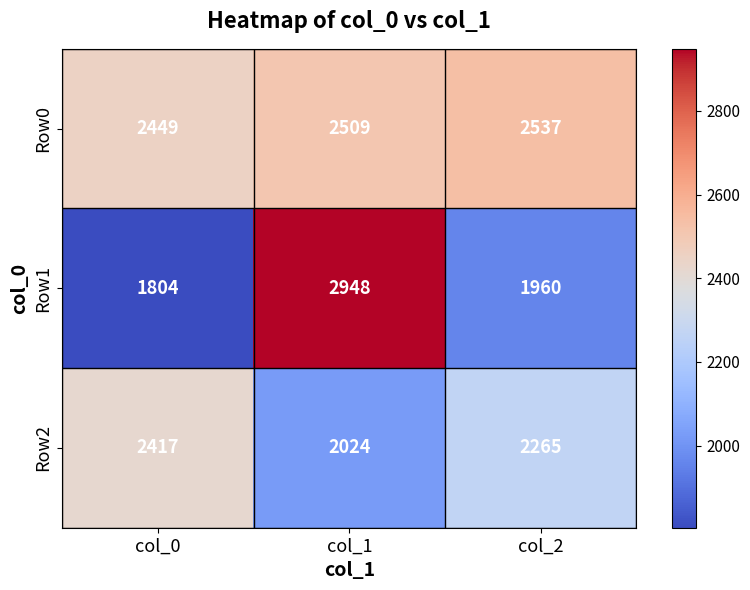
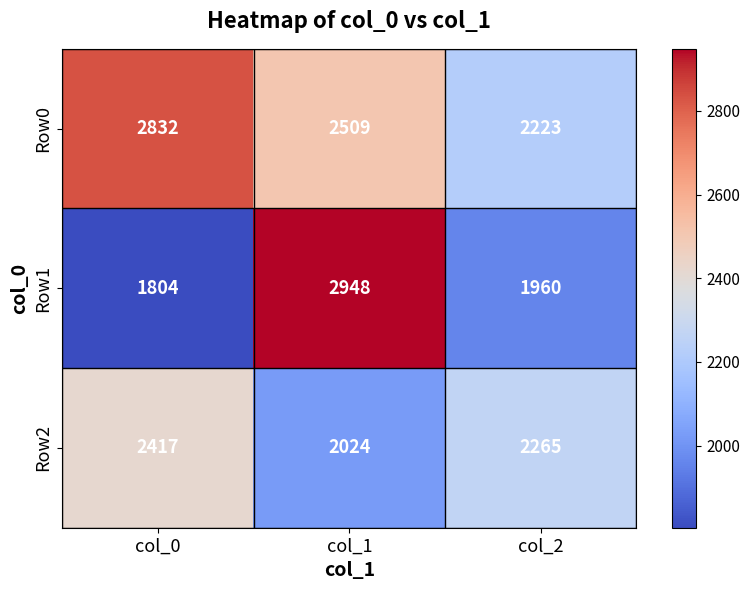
Row0, col_0: 2449 -> 2832
Row0, col_2: 2537 -> 2223
